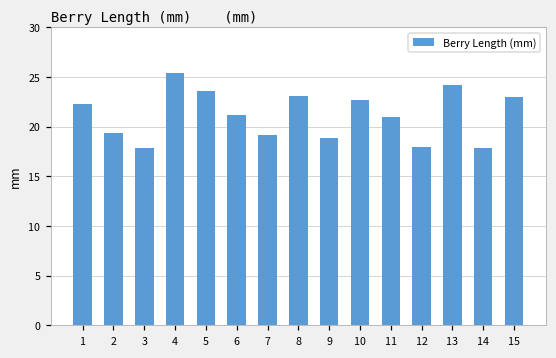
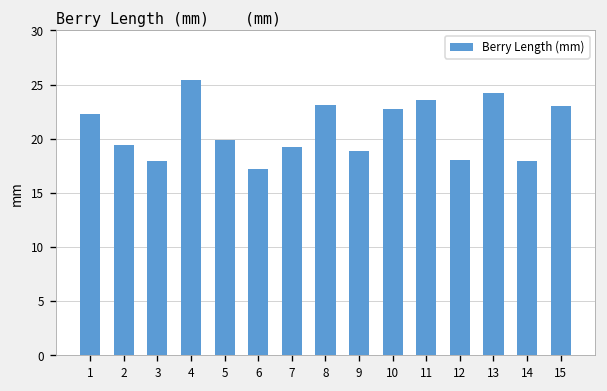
5: 24 -> 20
6: 21 -> 17
11: 21 -> 24
